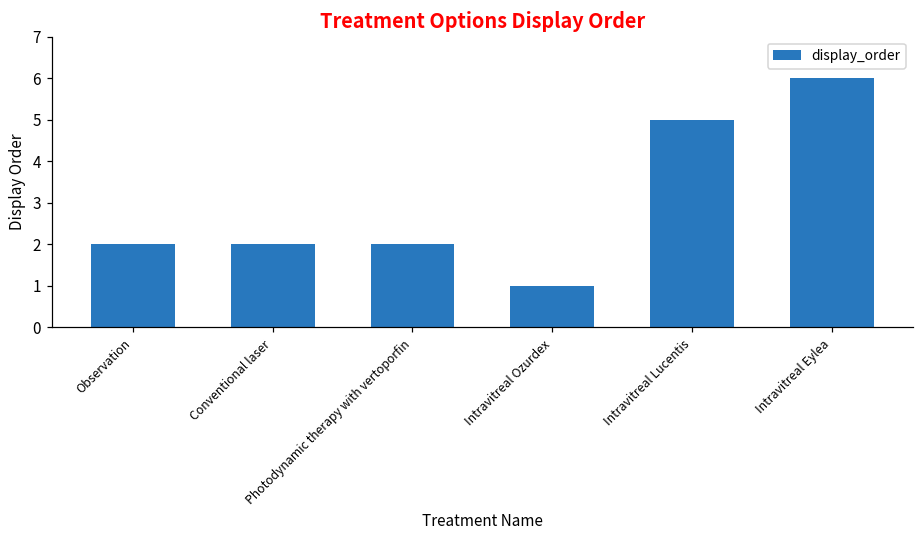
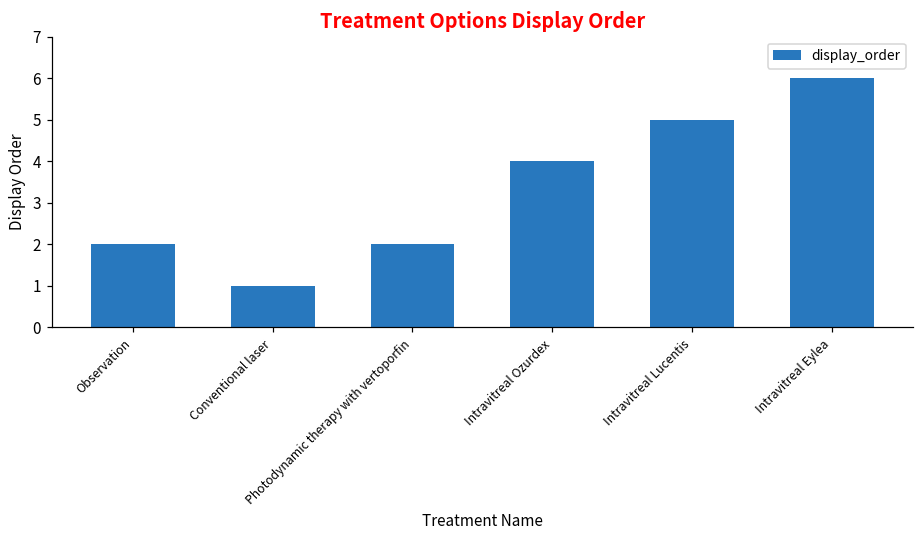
Conventional laser: 2 -> 1
Intravitreal Ozurdex: 1 -> 4
